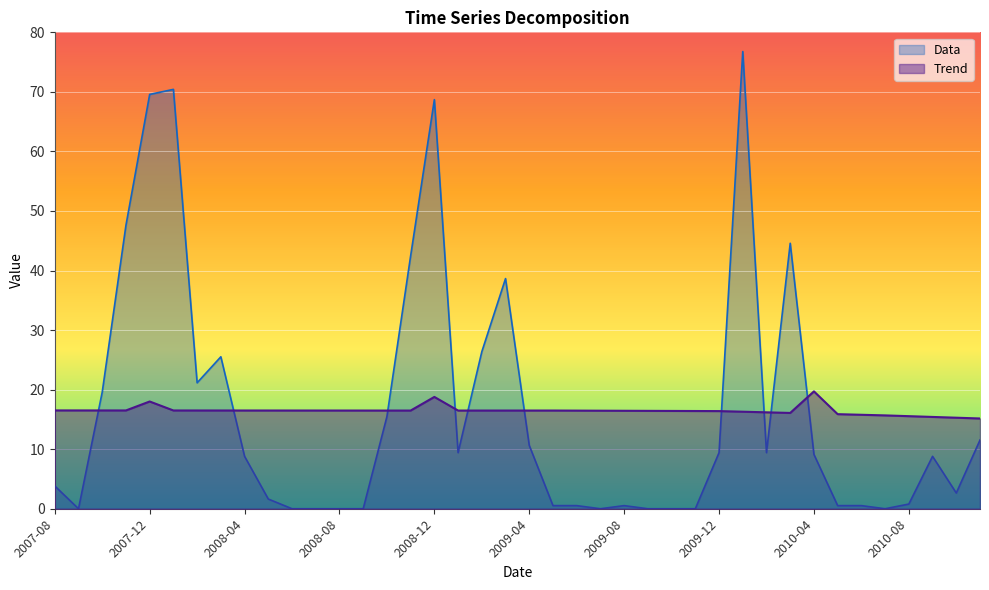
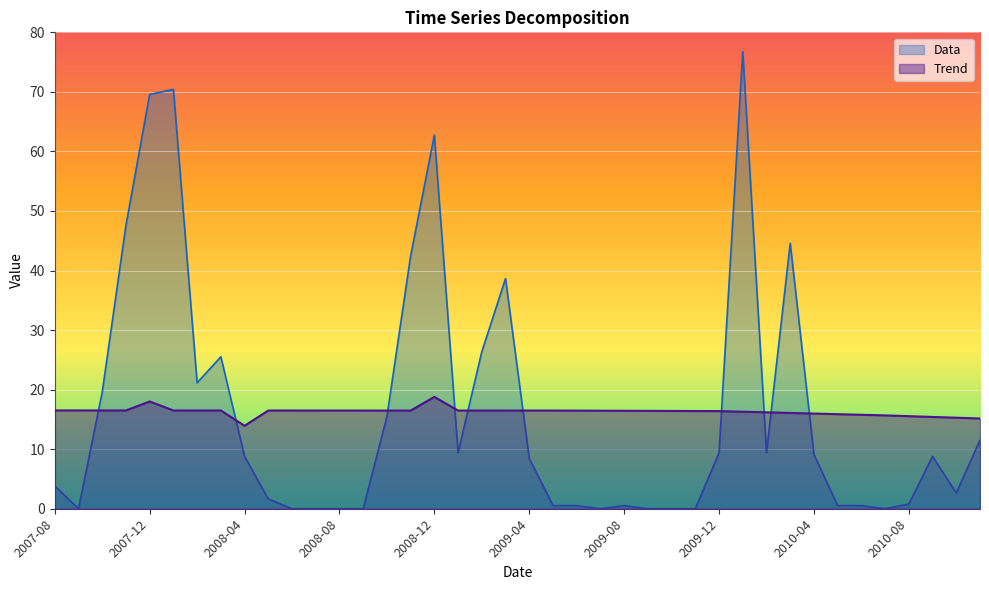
Trend, 2008-04: 16 -> 14
Data, 2008-12: 69 -> 63
Data, 2009-04: 11 -> 8
Trend, 2010-04: 20 -> 16
